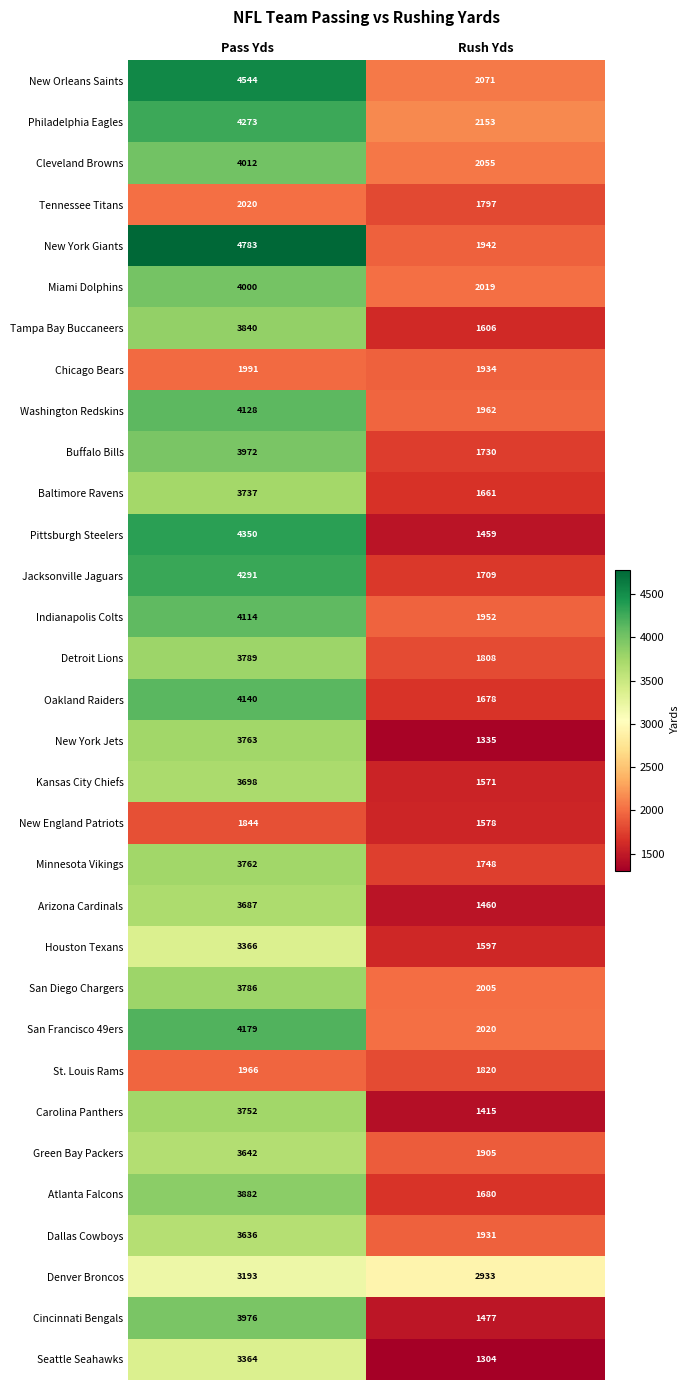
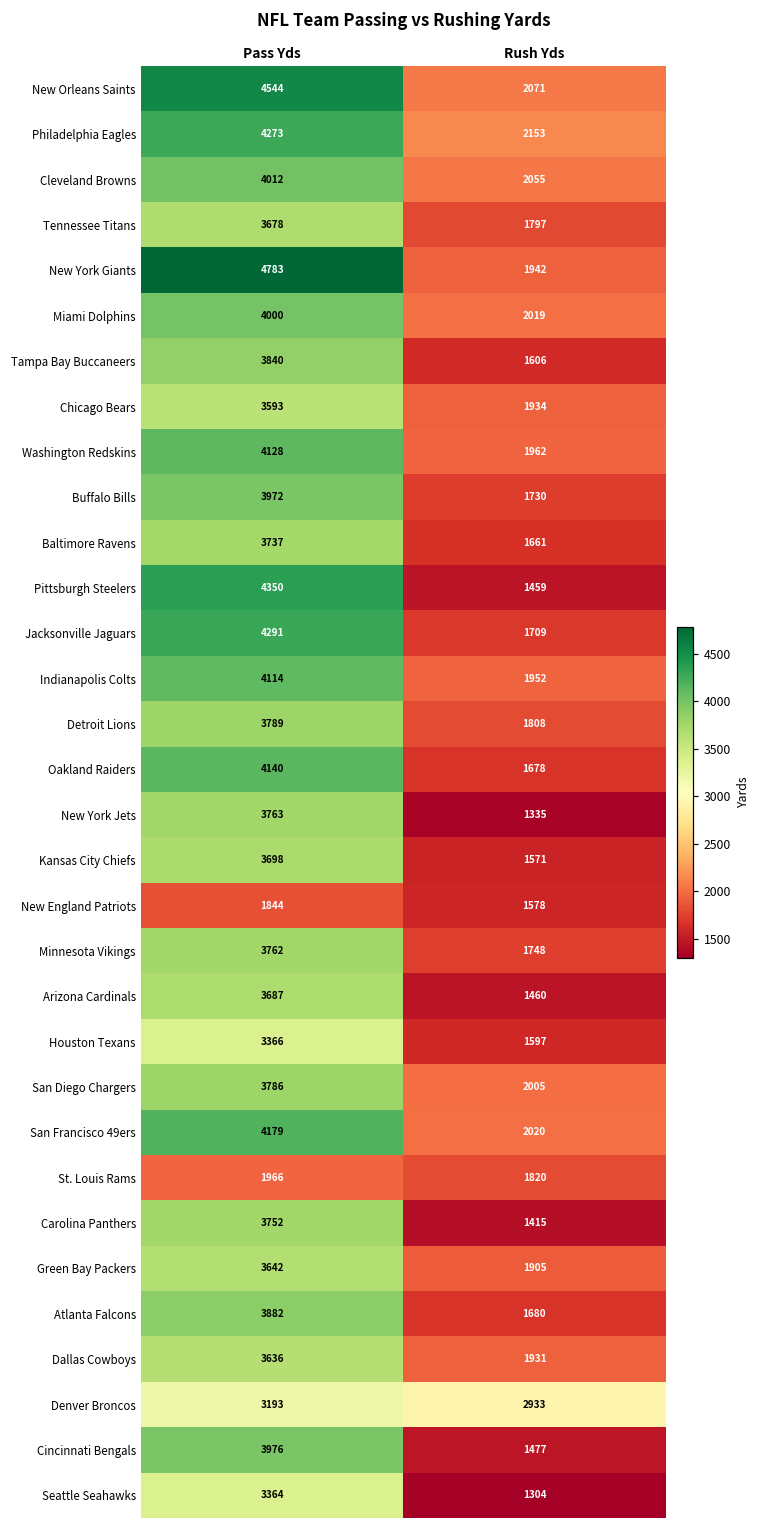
Tennessee Titans, Pass Yds: 2020 -> 3678
Chicago Bears, Pass Yds: 1991 -> 3593
